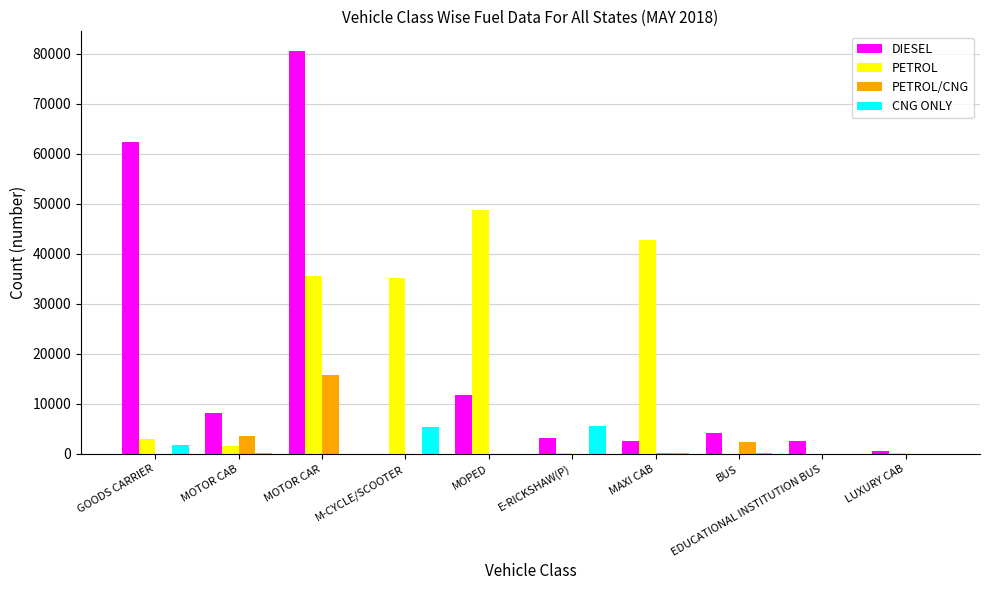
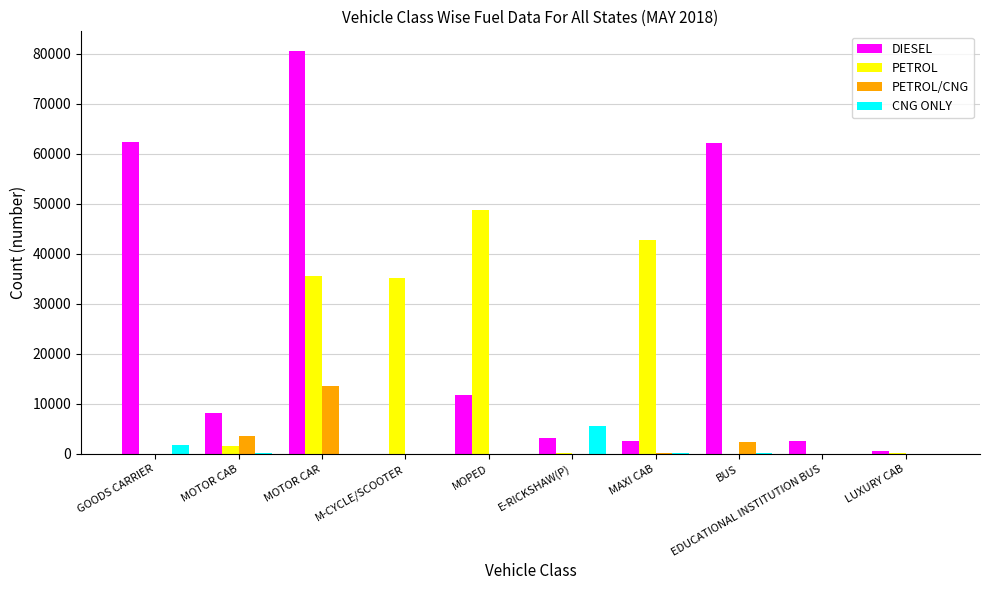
PETROL, GOODS CARRIER: 3000 -> 0
PETROL/CNG, MOTOR CAR: 16000 -> 14000
CNG ONLY, M-CYCLE/SCOOTER: 5000 -> 0
DIESEL, BUS: 4000 -> 62000
